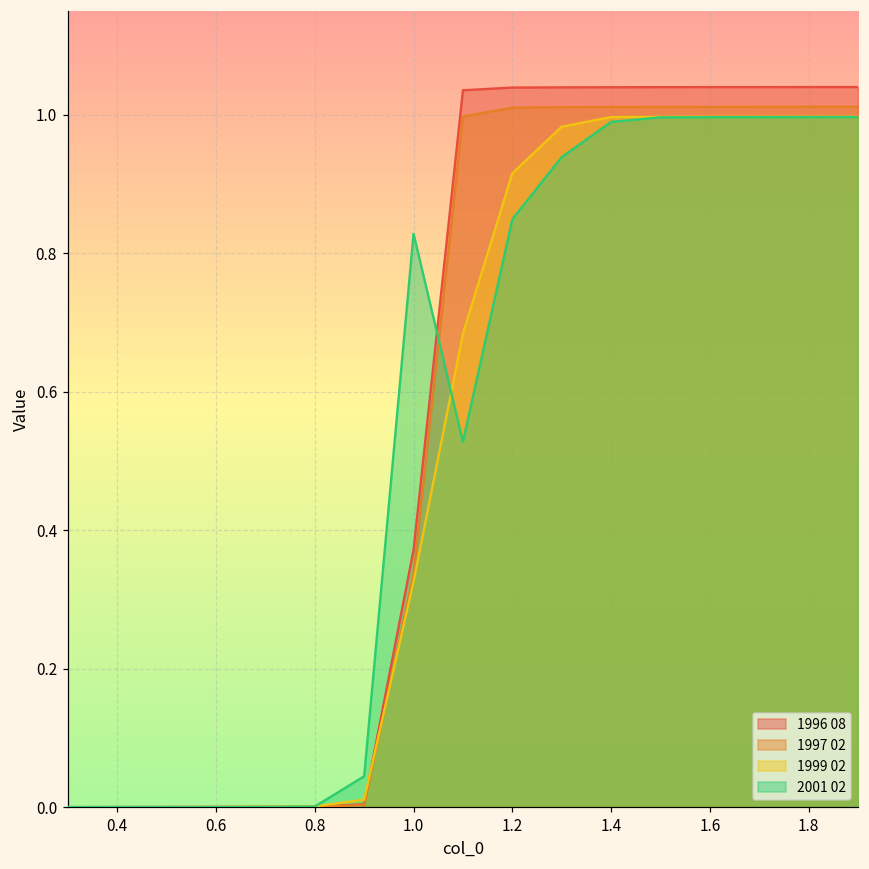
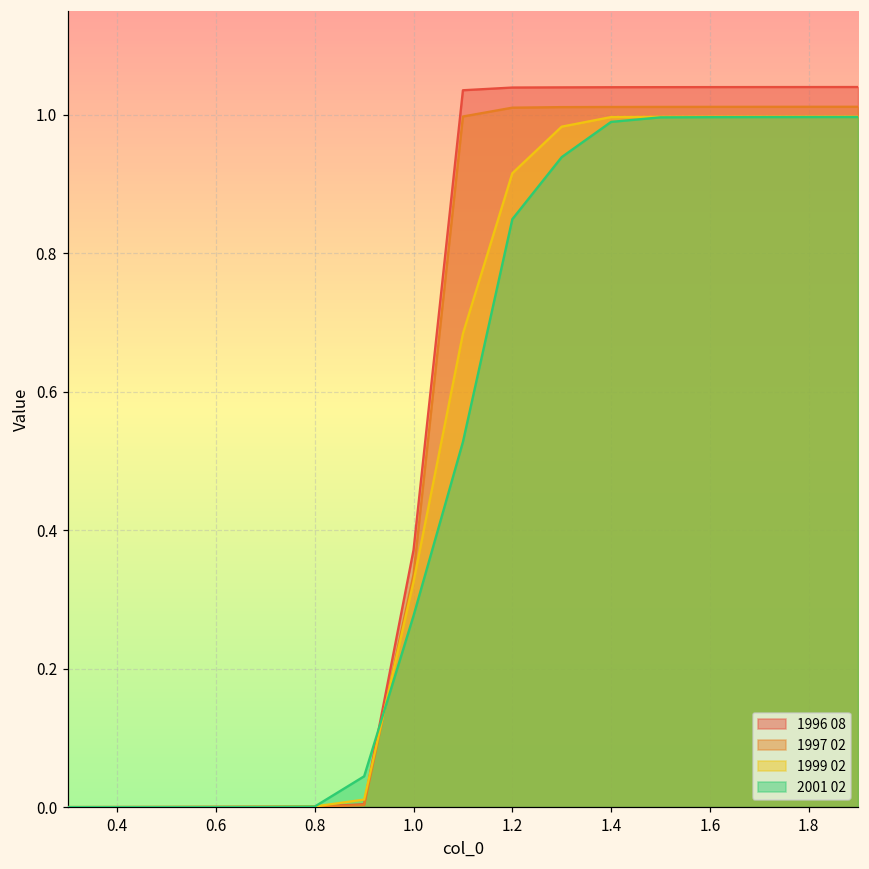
2001 02, 1.0: 0.83 -> 0.28
